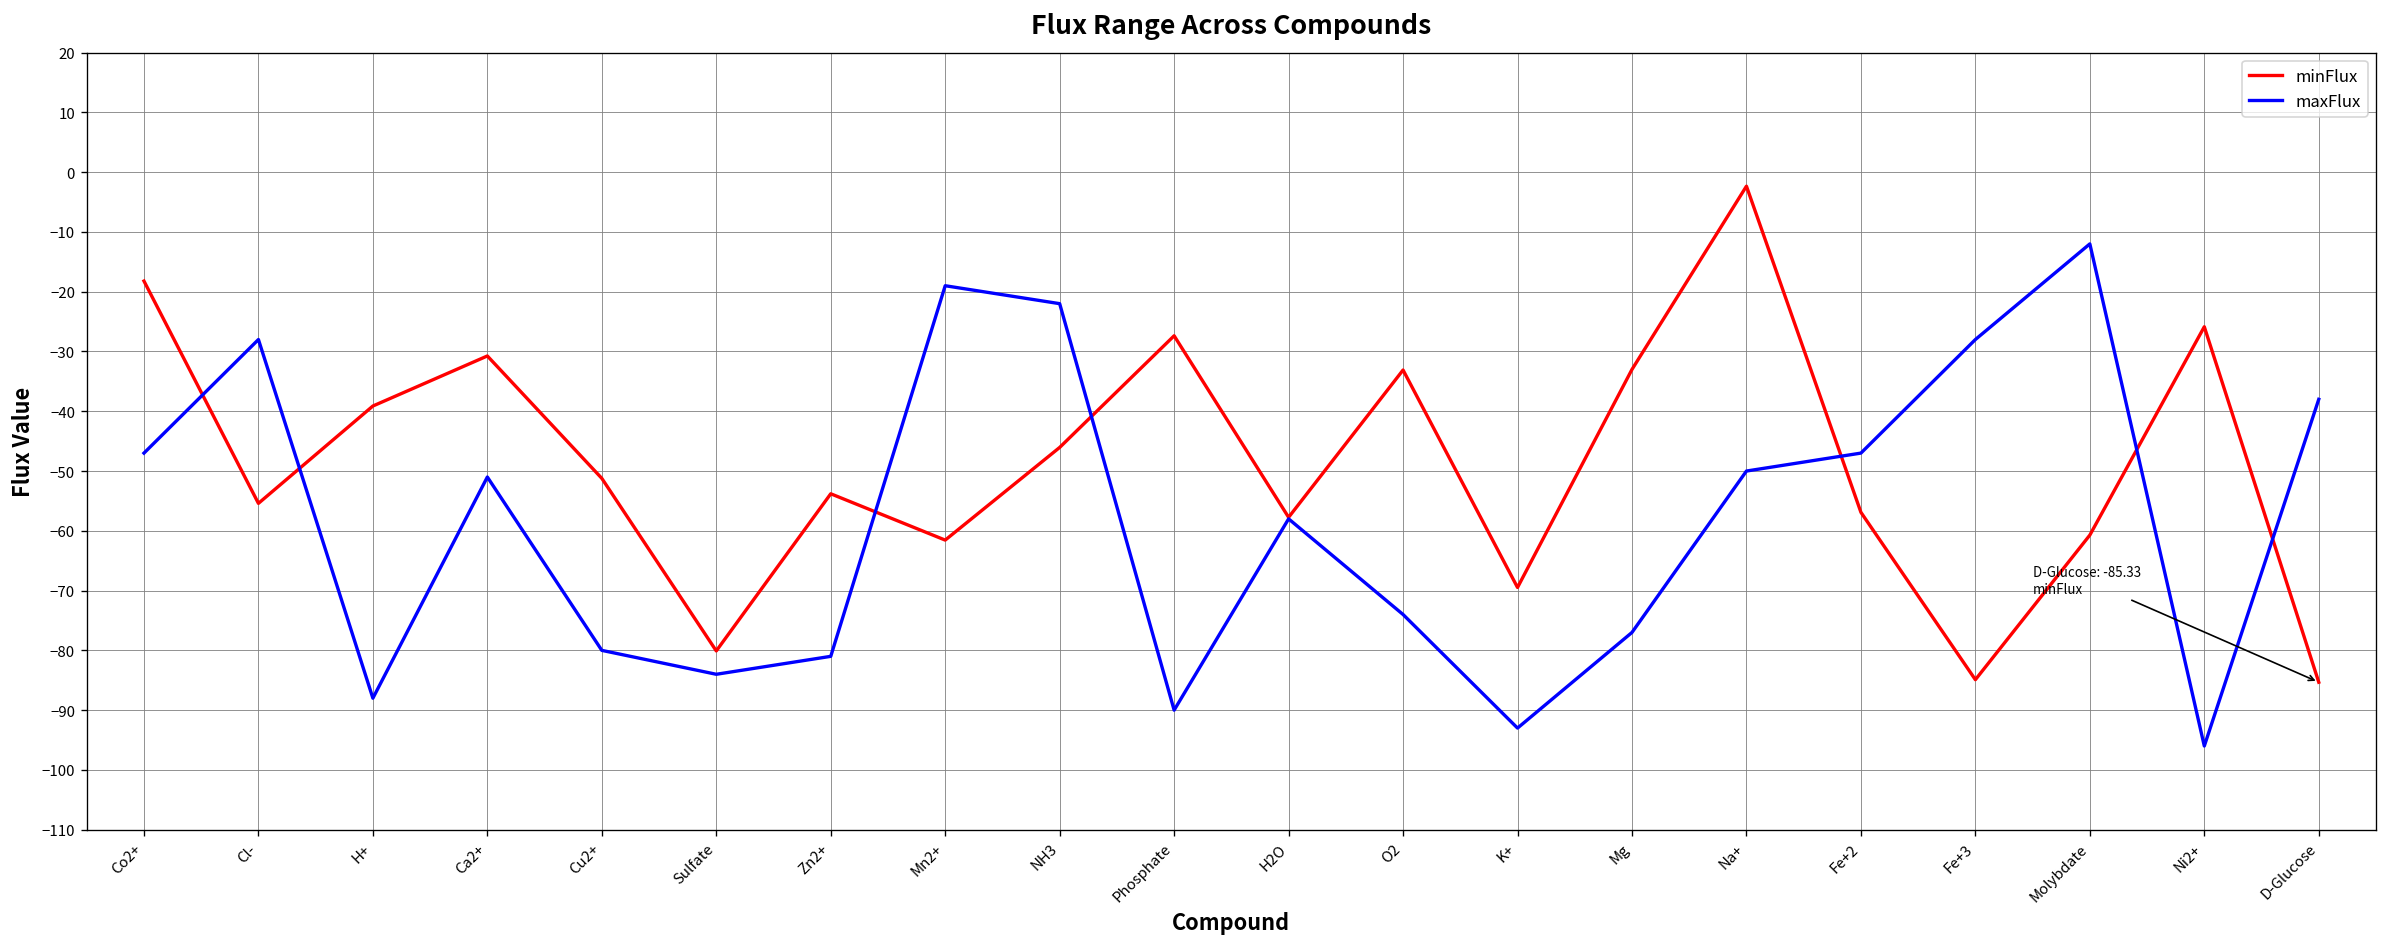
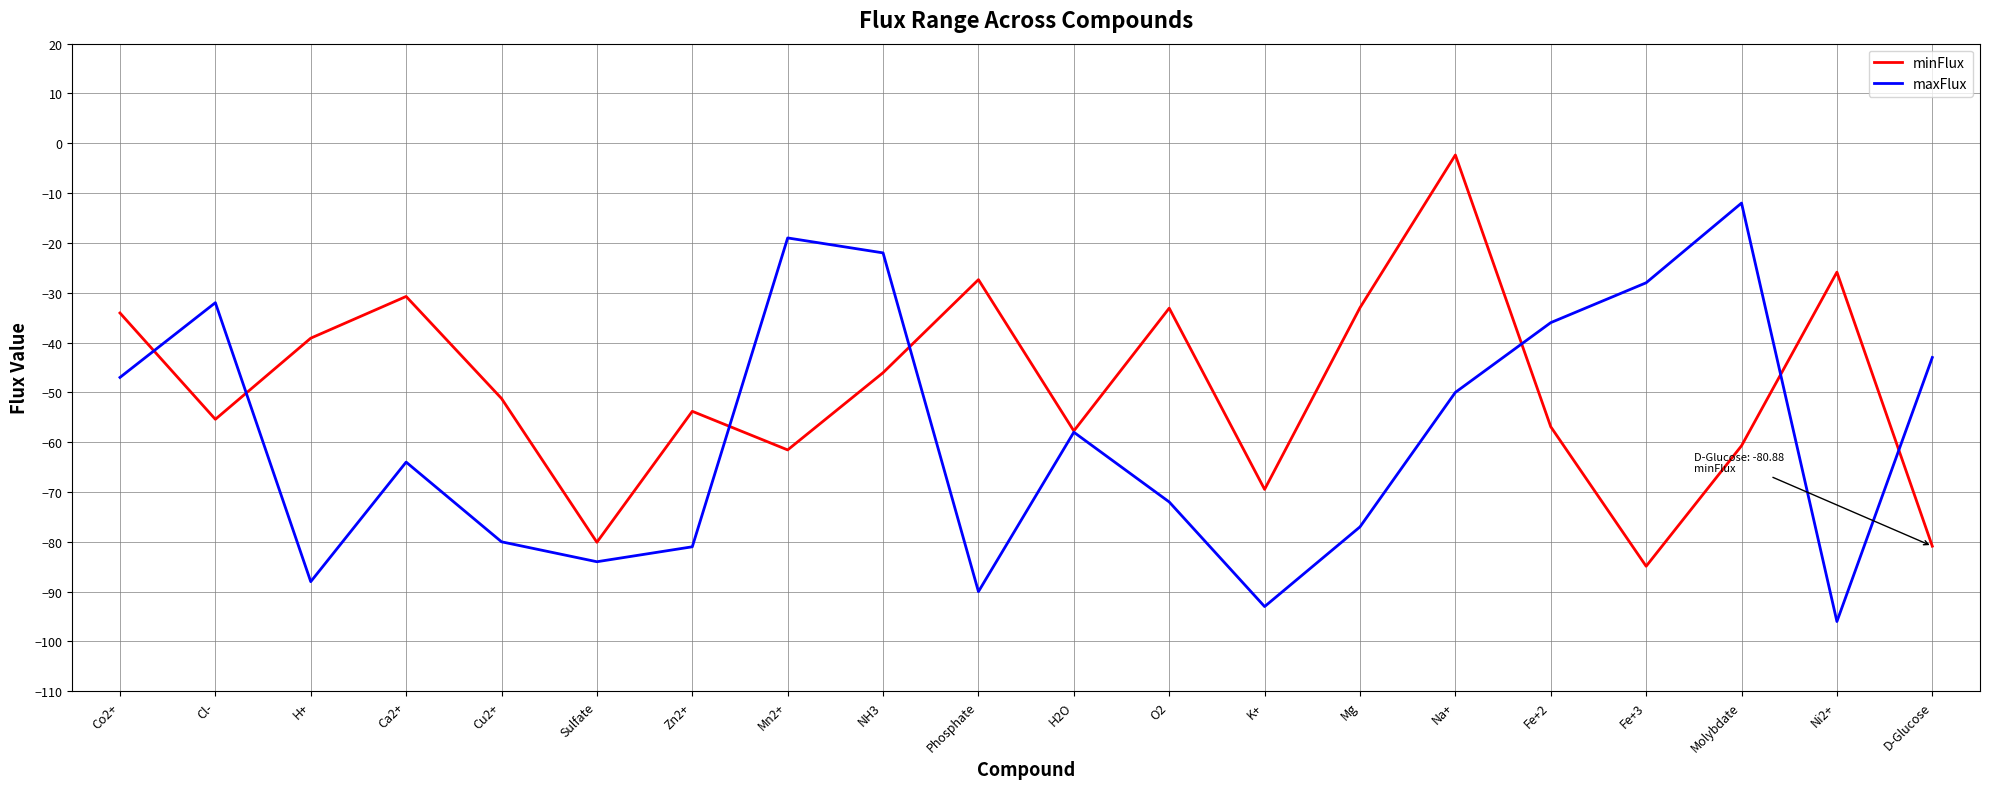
minFlux, Co2+: -18 -> -34
maxFlux, Cl-: -28 -> -32
maxFlux, Ca2+: -51 -> -64
maxFlux, O2: -74 -> -72
maxFlux, Fe+2: -47 -> -36
minFlux, D-Glucose: -85.33 -> -80.88
maxFlux, D-Glucose: -38 -> -43
